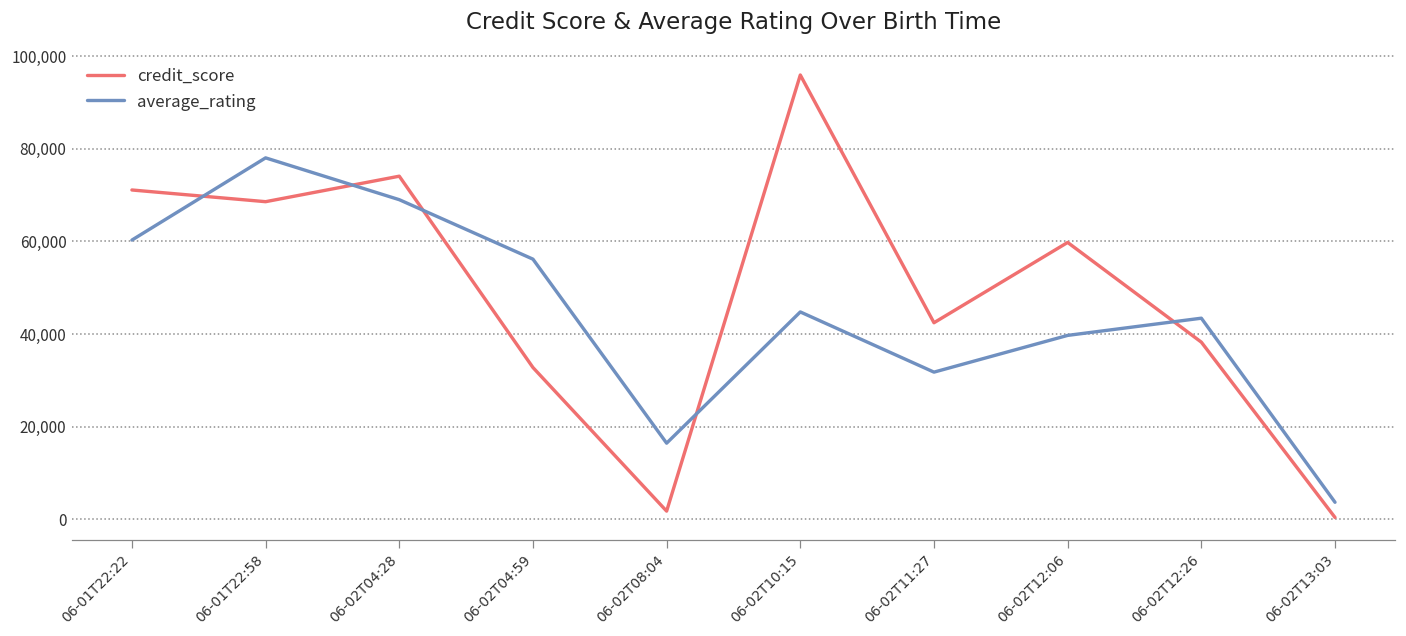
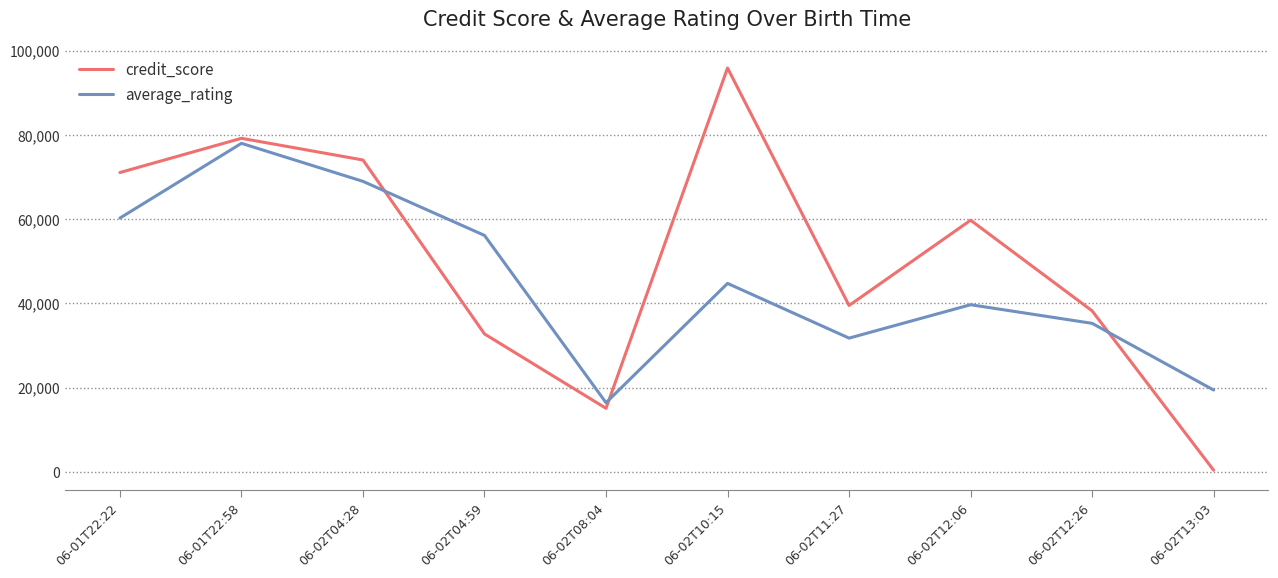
credit_score, 06-01T22:58: 69,000 -> 79,000
credit_score, 06-02T08:04: 2,000 -> 15,000
credit_score, 06-02T11:27: 42,000 -> 40,000
average_rating, 06-02T12:26: 43,000 -> 35,000
average_rating, 06-02T13:03: 4,000 -> 19,000
